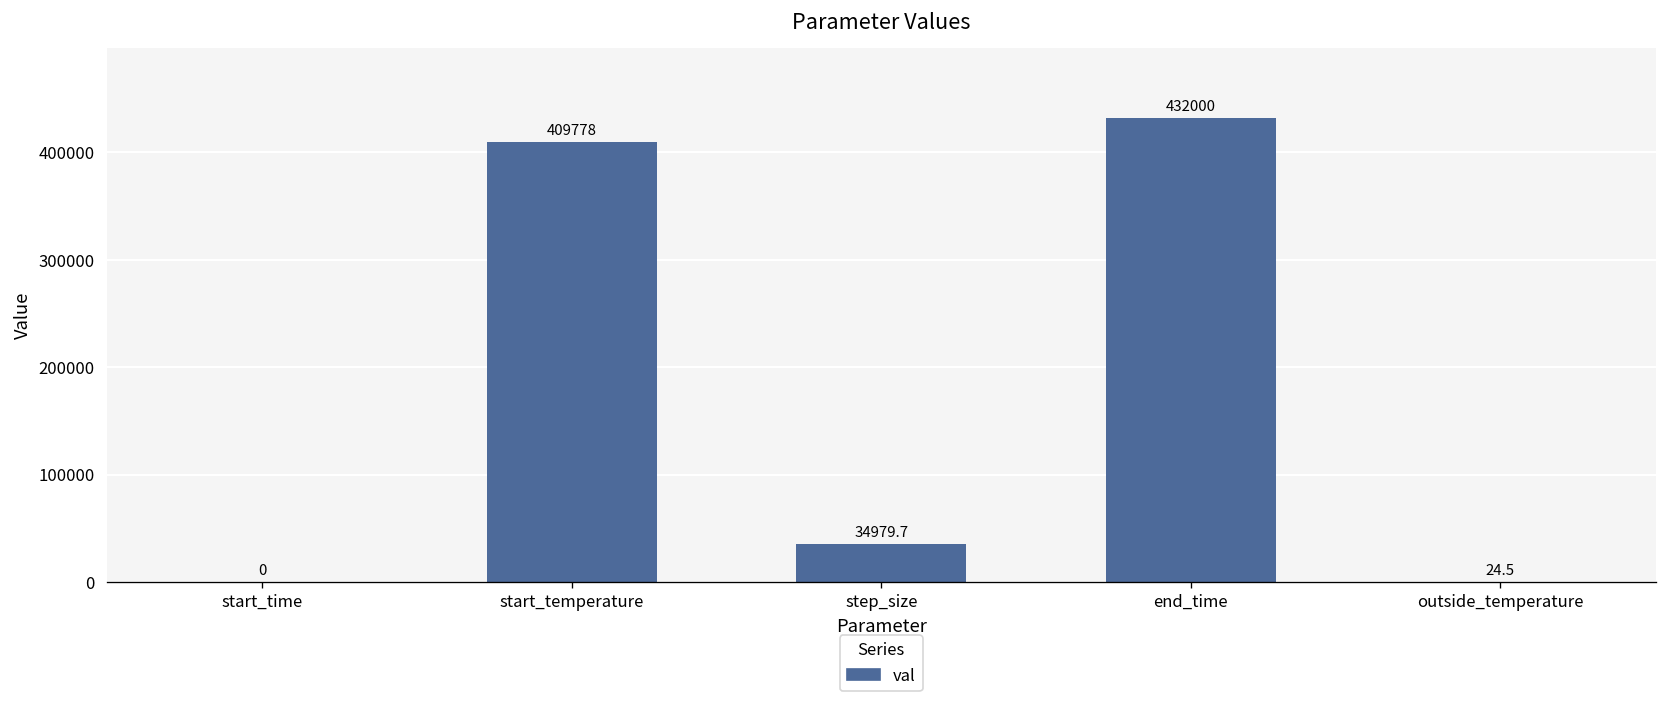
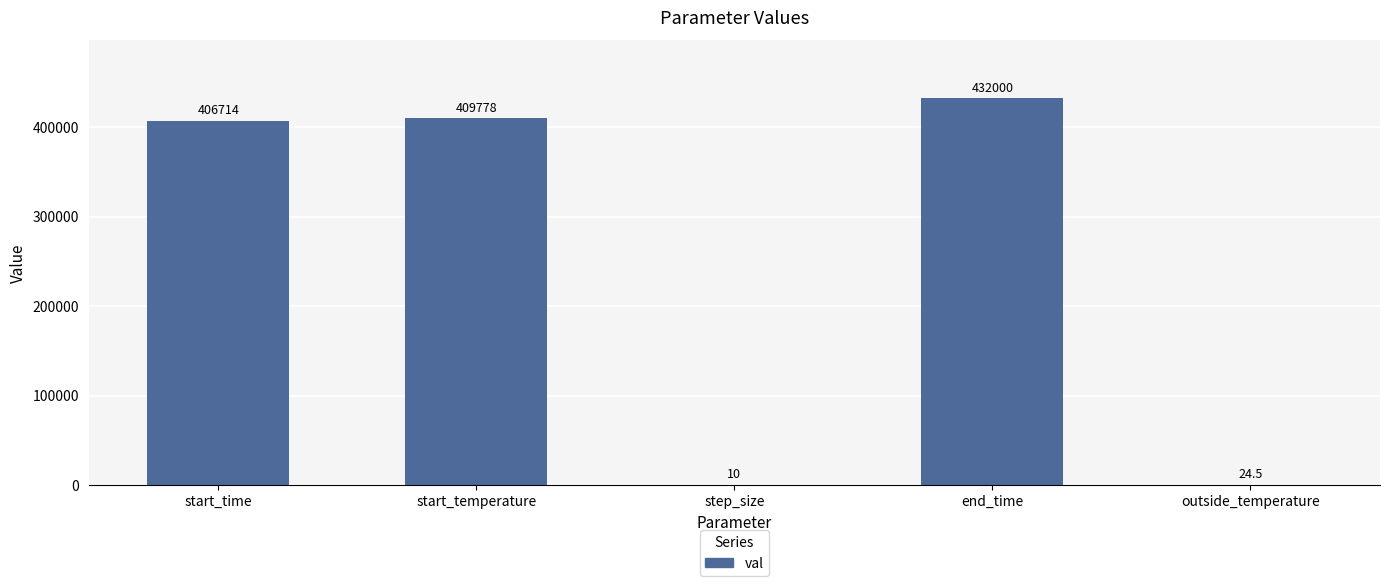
start_time: 0 -> 406714
step_size: 34979.7 -> 10
